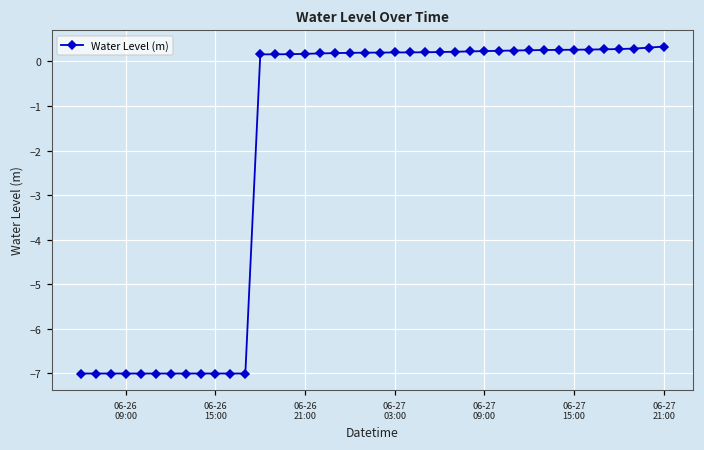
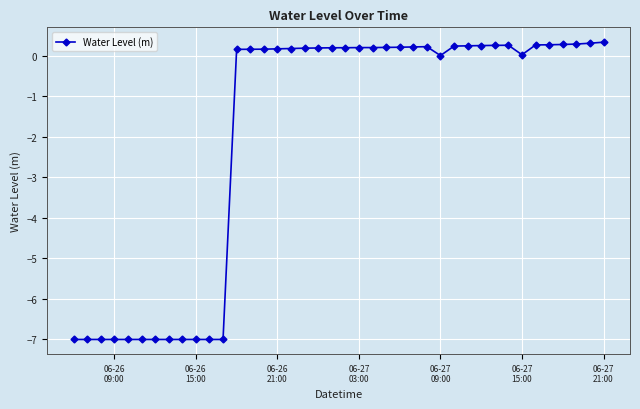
06-27 09:00: 0.2 -> 0.0
06-27 15:00: 0.3 -> 0.0
